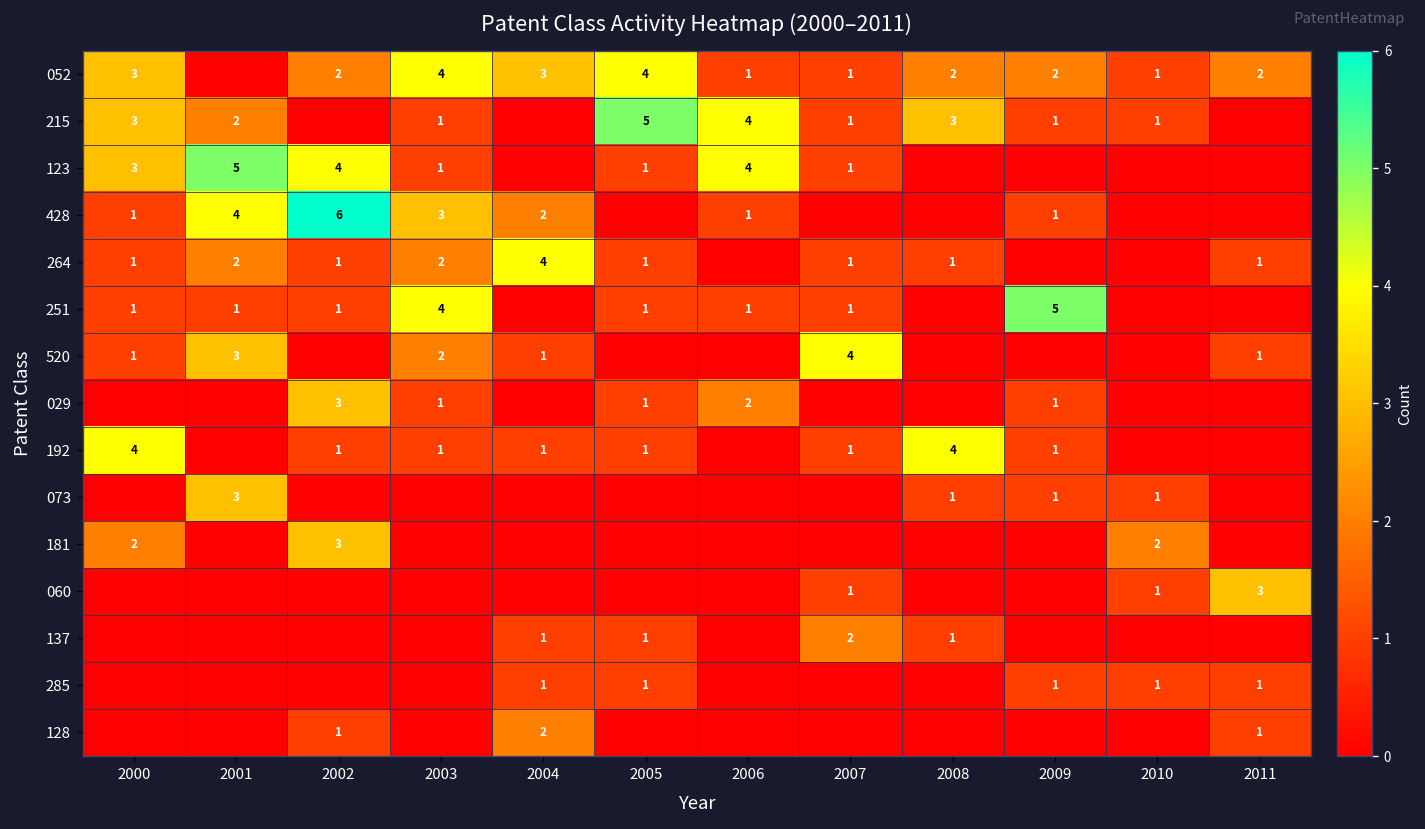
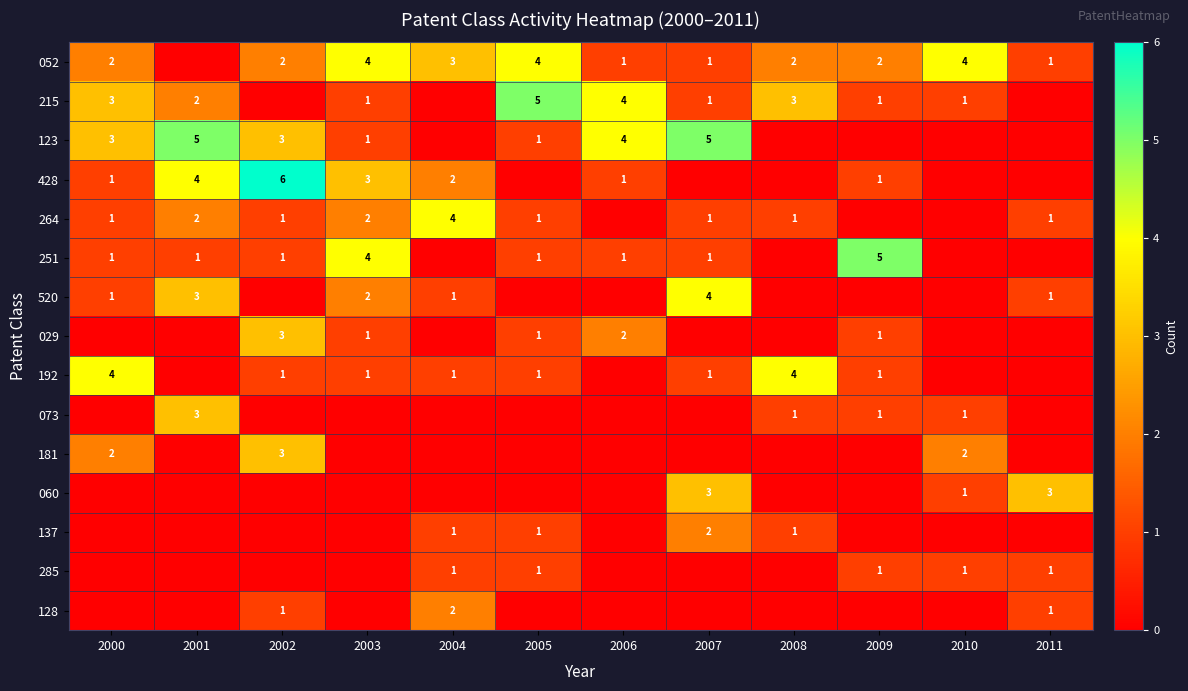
052, 2000: 3 -> 2
052, 2010: 1 -> 4
052, 2011: 2 -> 1
123, 2002: 4 -> 3
123, 2007: 1 -> 5
060, 2007: 1 -> 3
